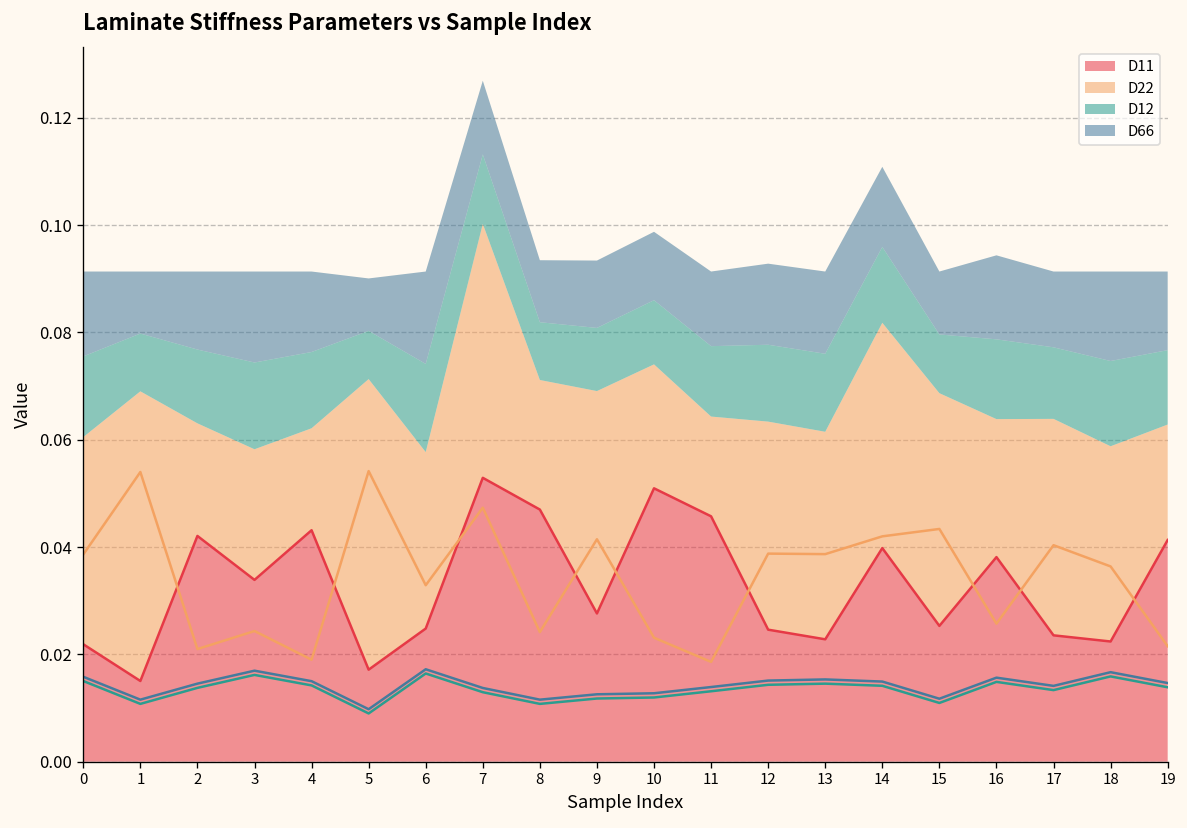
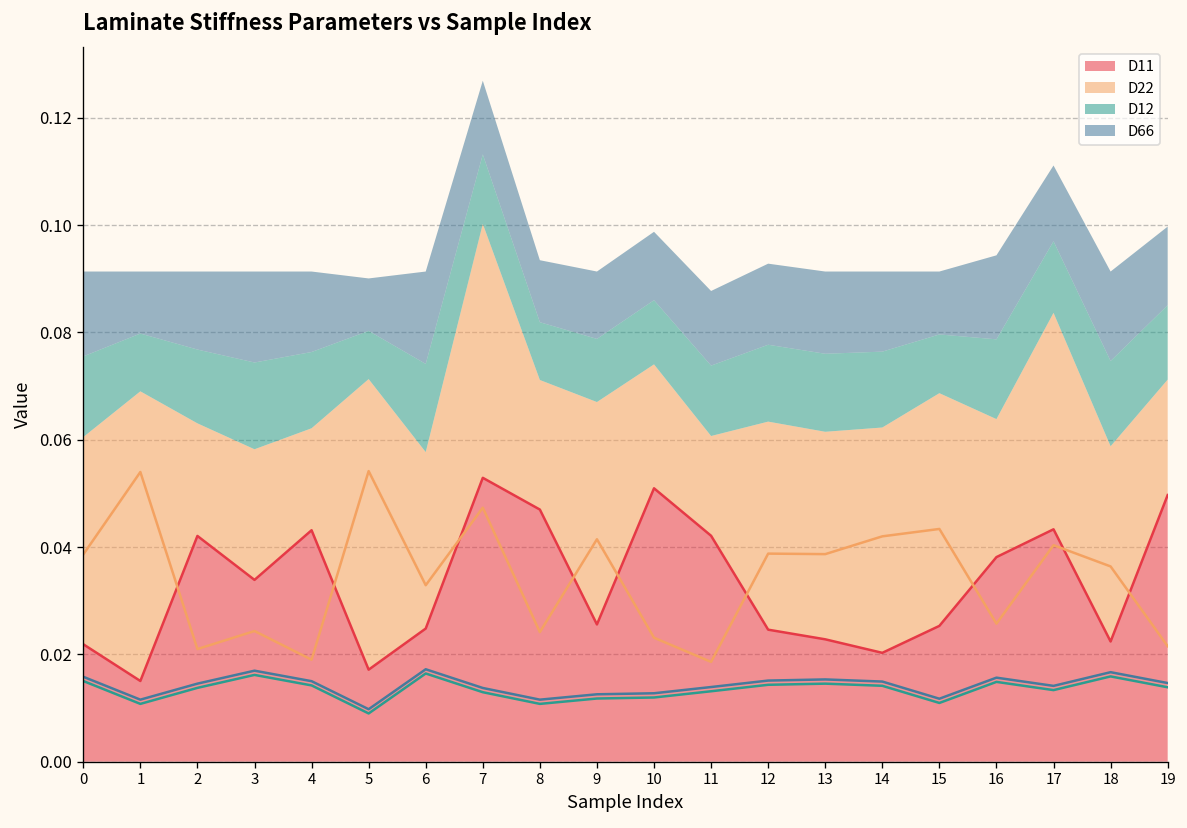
D11, 9: 0.028 -> 0.026
D11, 11: 0.046 -> 0.042
D11, 14: 0.040 -> 0.020
D11, 17: 0.024 -> 0.043
D11, 19: 0.041 -> 0.050
